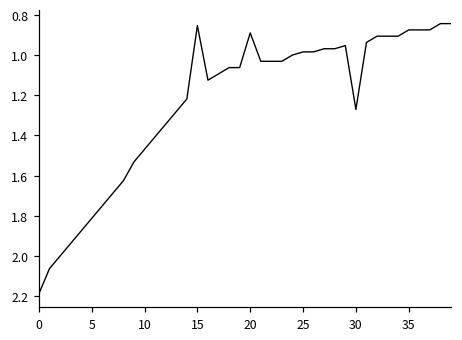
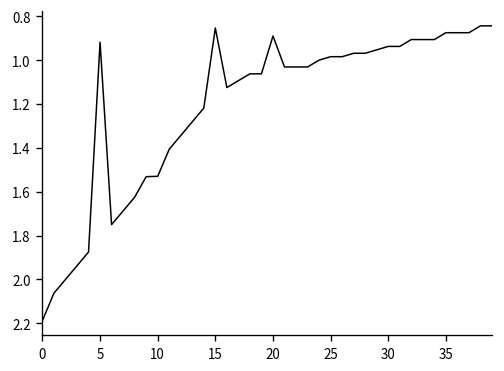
5: 1.81 -> 0.92
10: 1.47 -> 1.53
30: 1.27 -> 0.94
